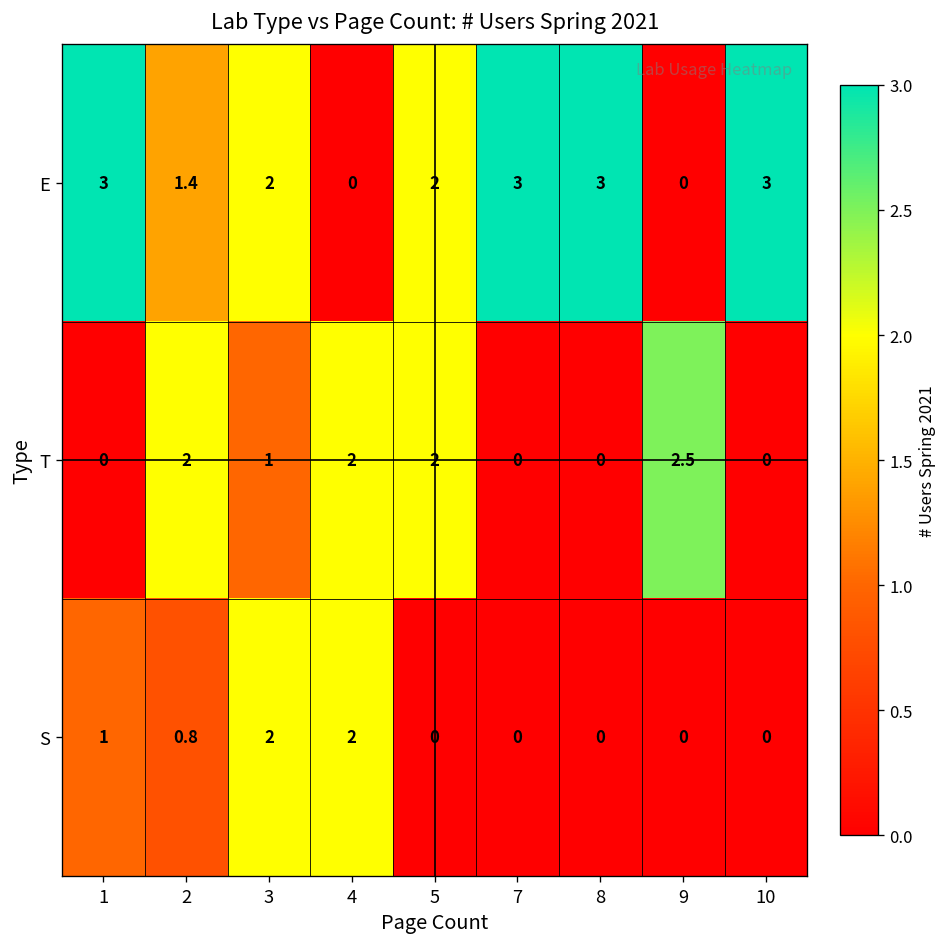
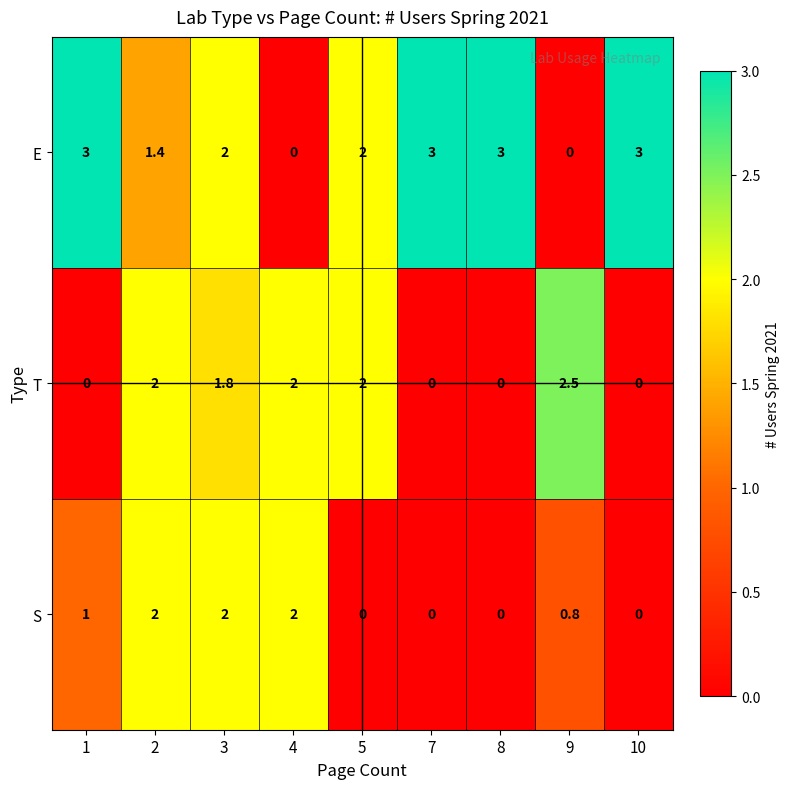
T, 3: 1 -> 1.8
S, 2: 0.8 -> 2
S, 9: 0 -> 0.8
